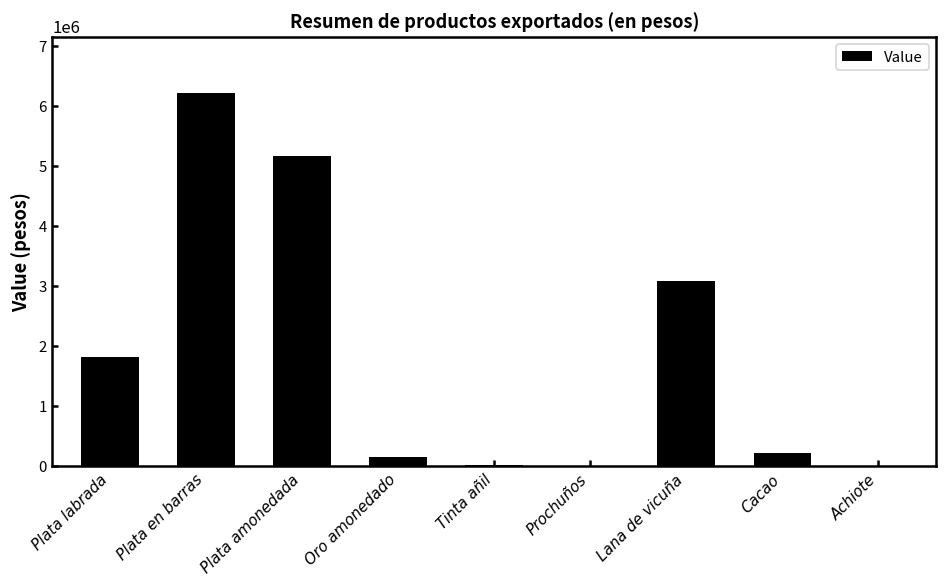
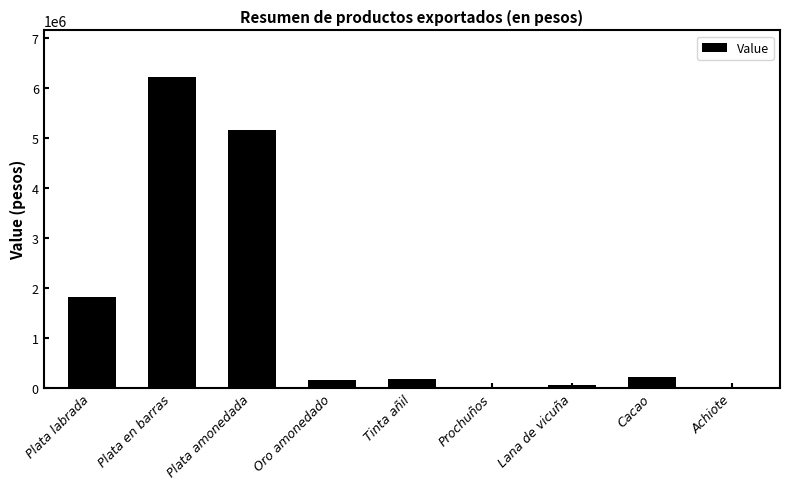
Tinta añil: 0 -> 200000
Lana de vicuña: 3100000 -> 100000
